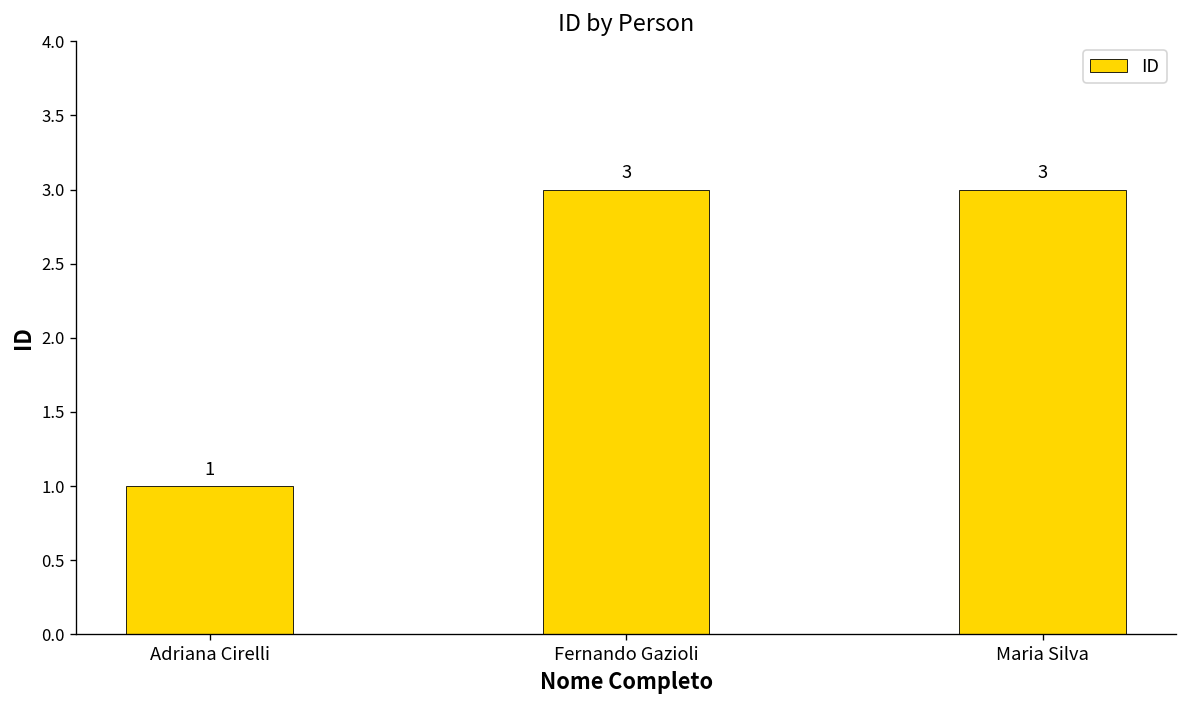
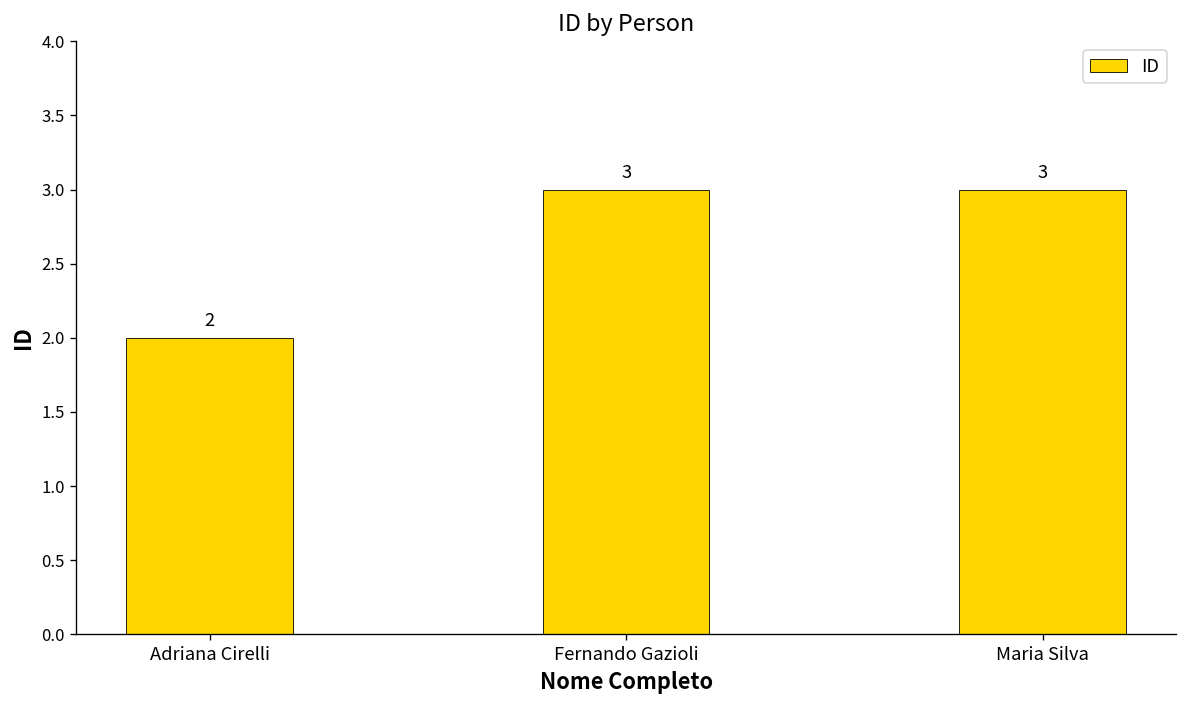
Adriana Cirelli: 1 -> 2
